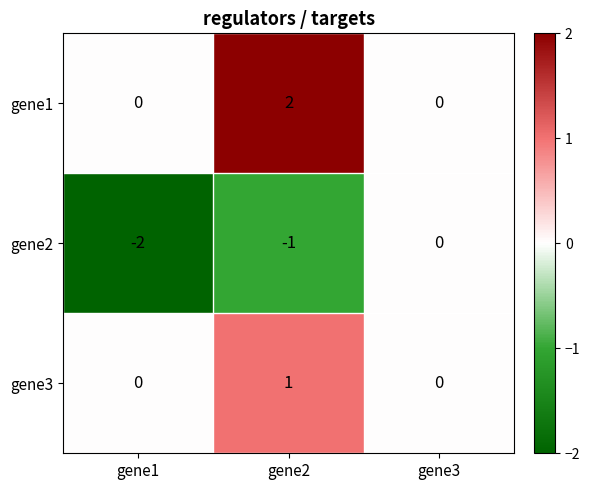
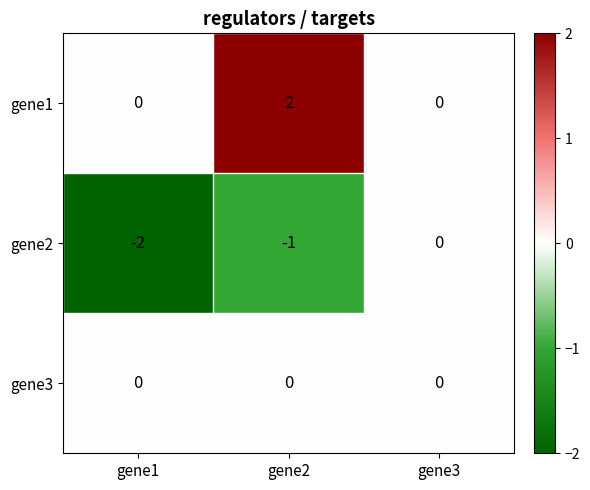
gene3, gene2: 1 -> 0
